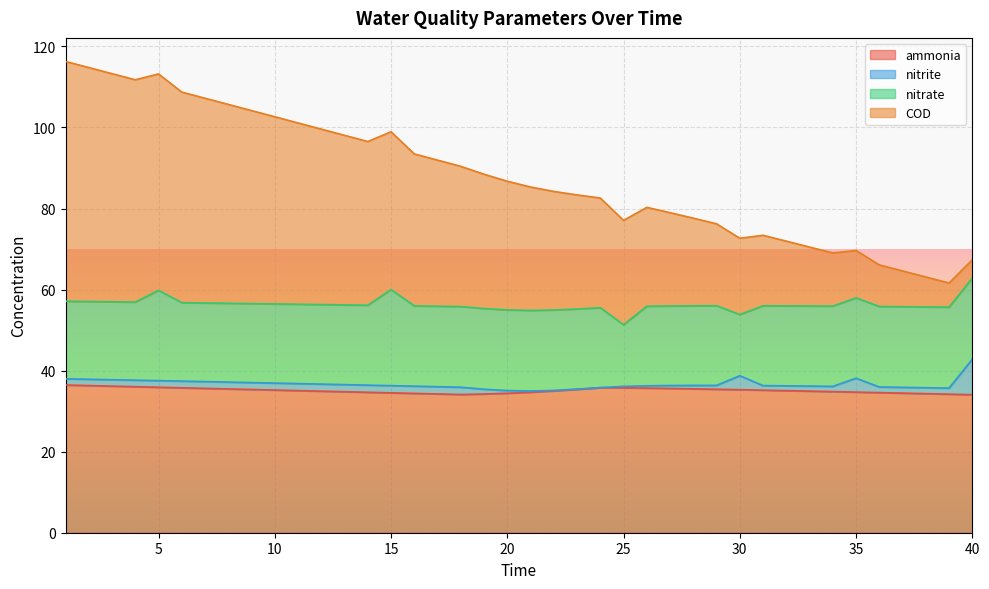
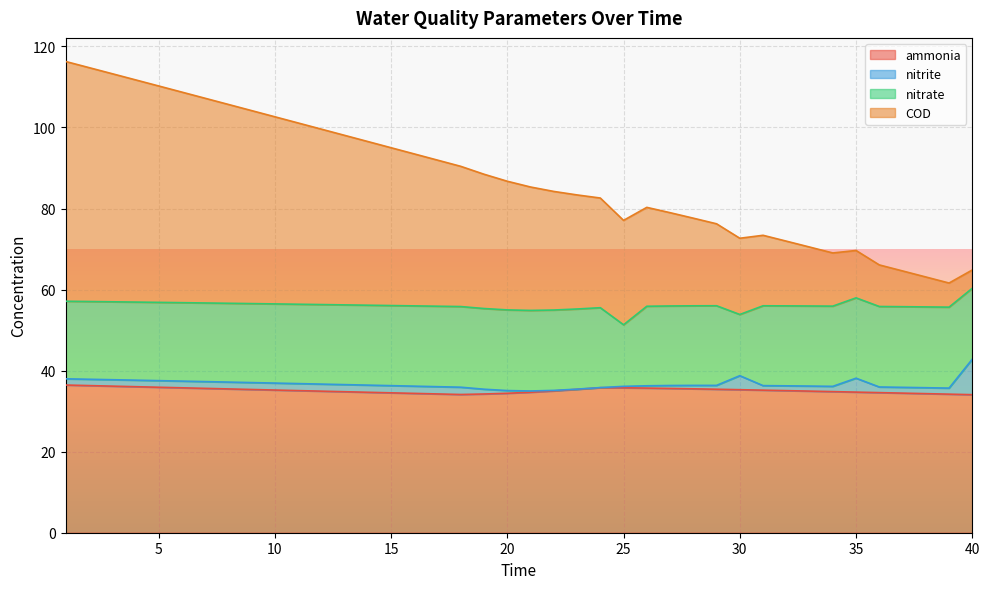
nitrate, 5: 22 -> 19
nitrate, 15: 24 -> 20
nitrate, 40: 20 -> 17
